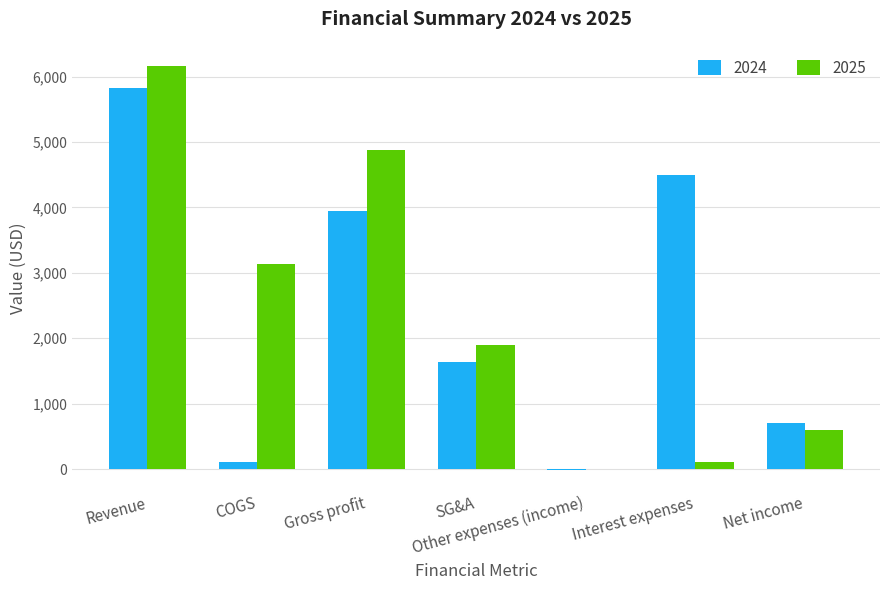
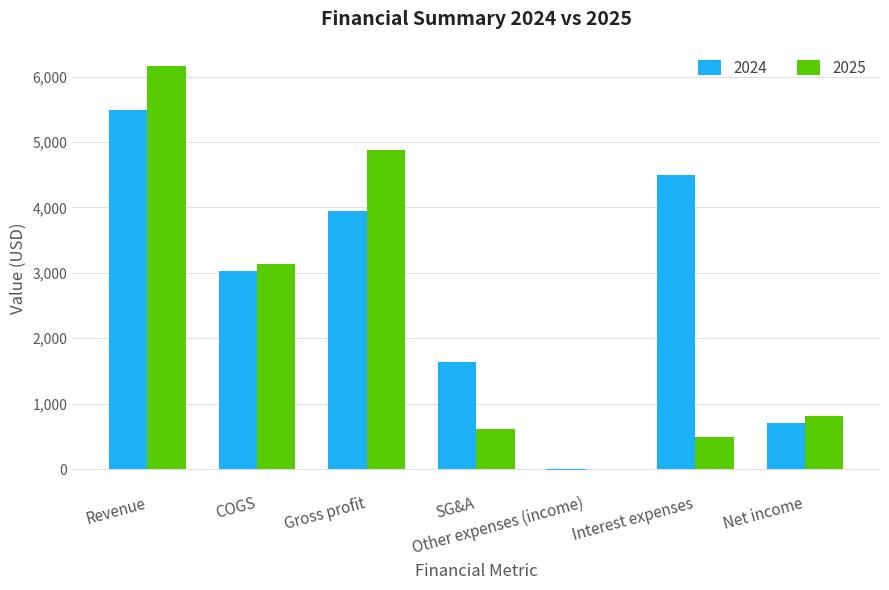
2024, Revenue: 5,800 -> 5,500
2024, COGS: 100 -> 3,000
2025, SG&A: 1,900 -> 600
2025, Interest expenses: 100 -> 500
2025, Net income: 600 -> 800
